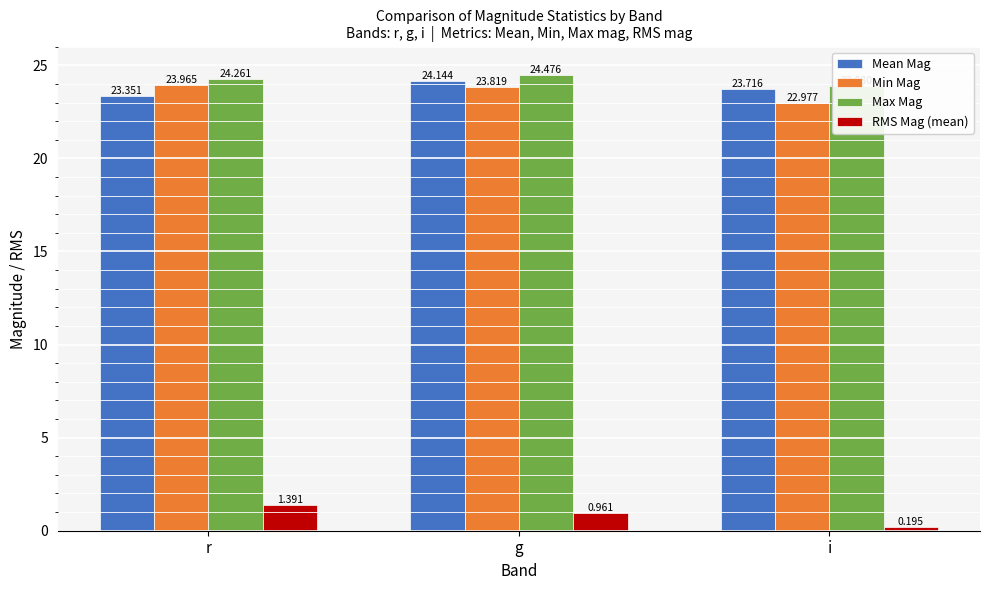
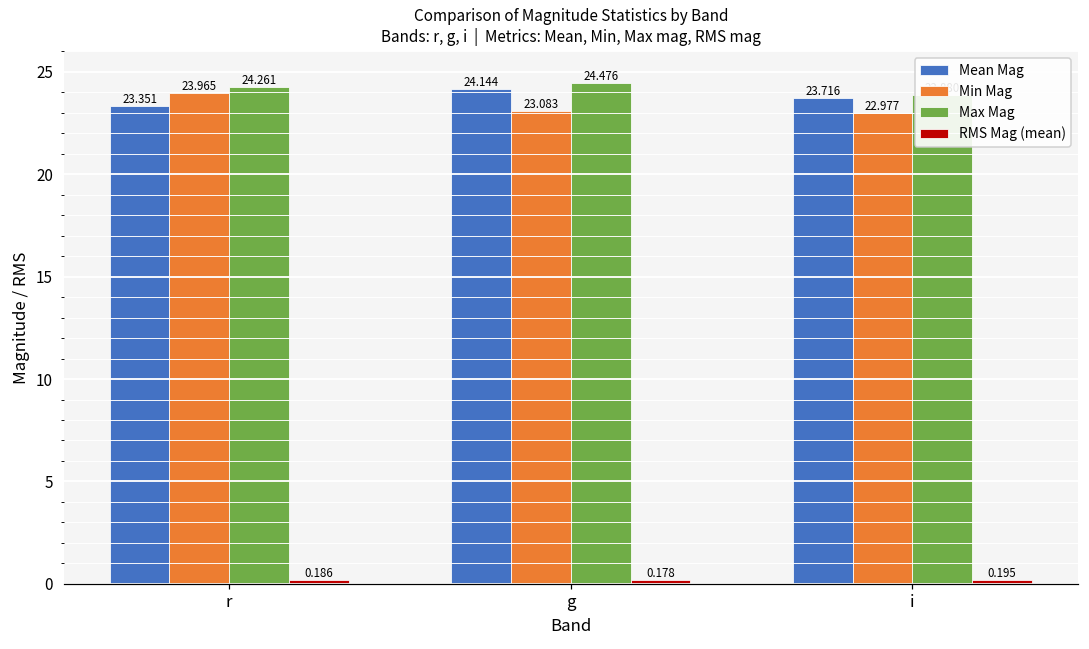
RMS Mag (mean), r: 1.391 -> 0.186
Min Mag, g: 23.819 -> 23.083
RMS Mag (mean), g: 0.961 -> 0.178
